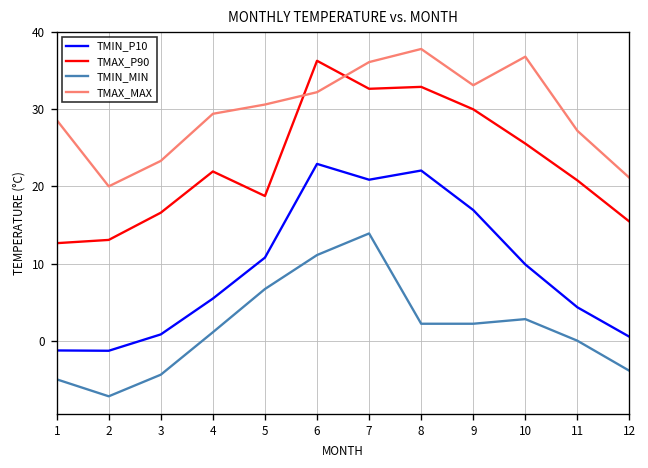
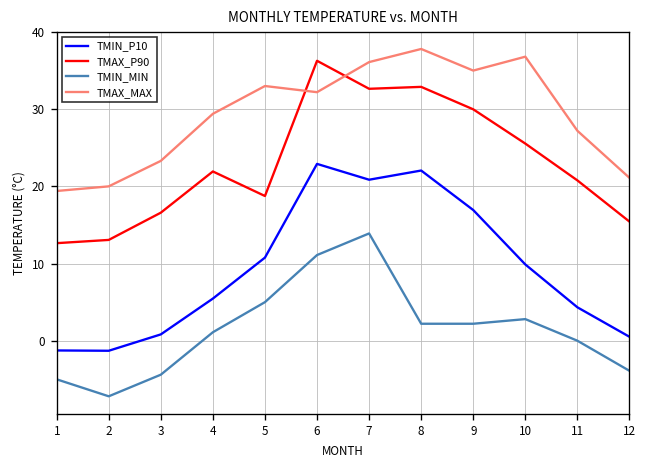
TMAX_MAX, 1: 29 -> 19
TMIN_MIN, 5: 7 -> 5
TMAX_MAX, 5: 31 -> 33
TMAX_MAX, 9: 33 -> 35
